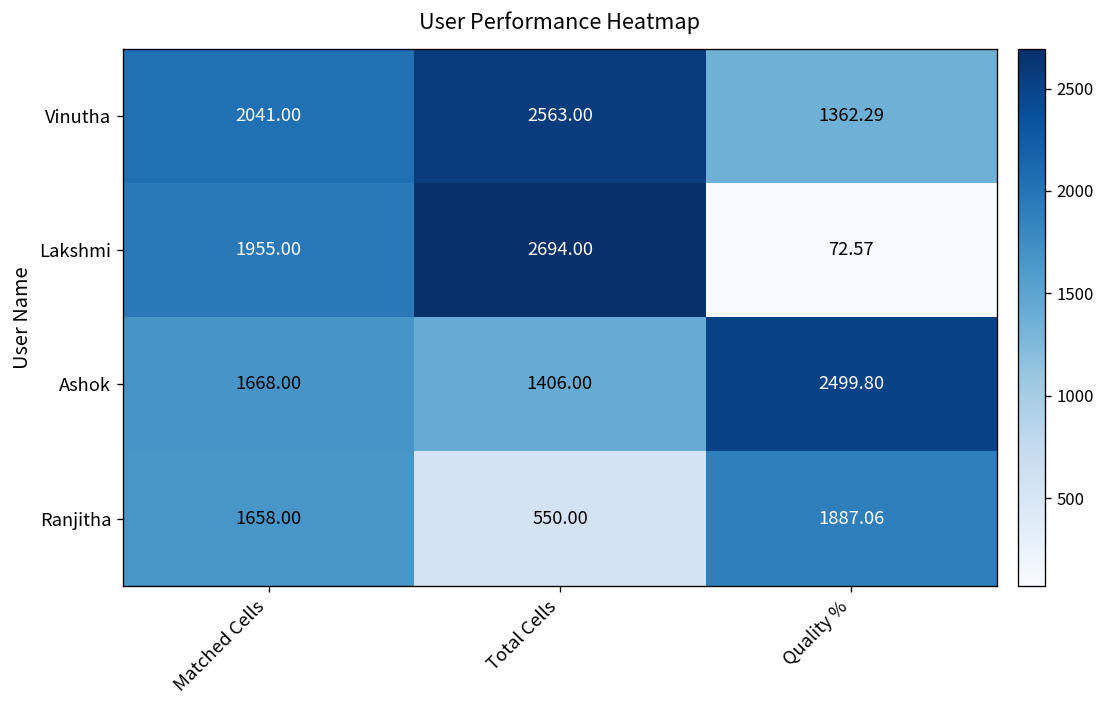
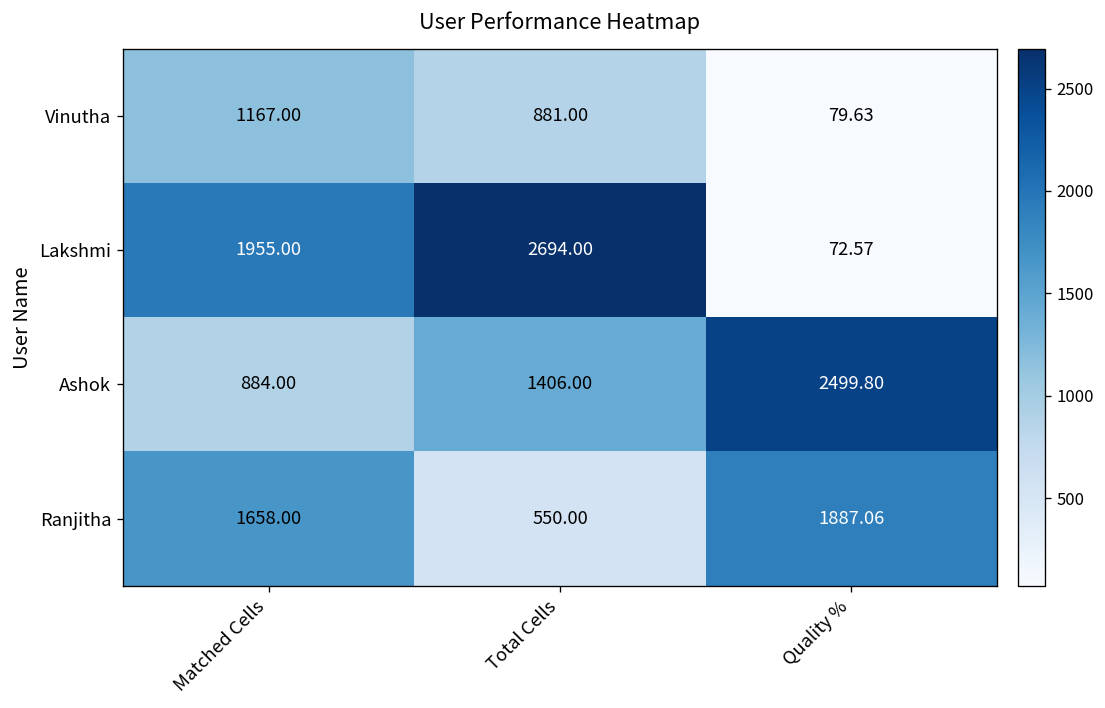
Vinutha, Matched Cells: 2041.00 -> 1167.00
Vinutha, Total Cells: 2563.00 -> 881.00
Vinutha, Quality %: 1362.29 -> 79.63
Ashok, Matched Cells: 1668.00 -> 884.00
